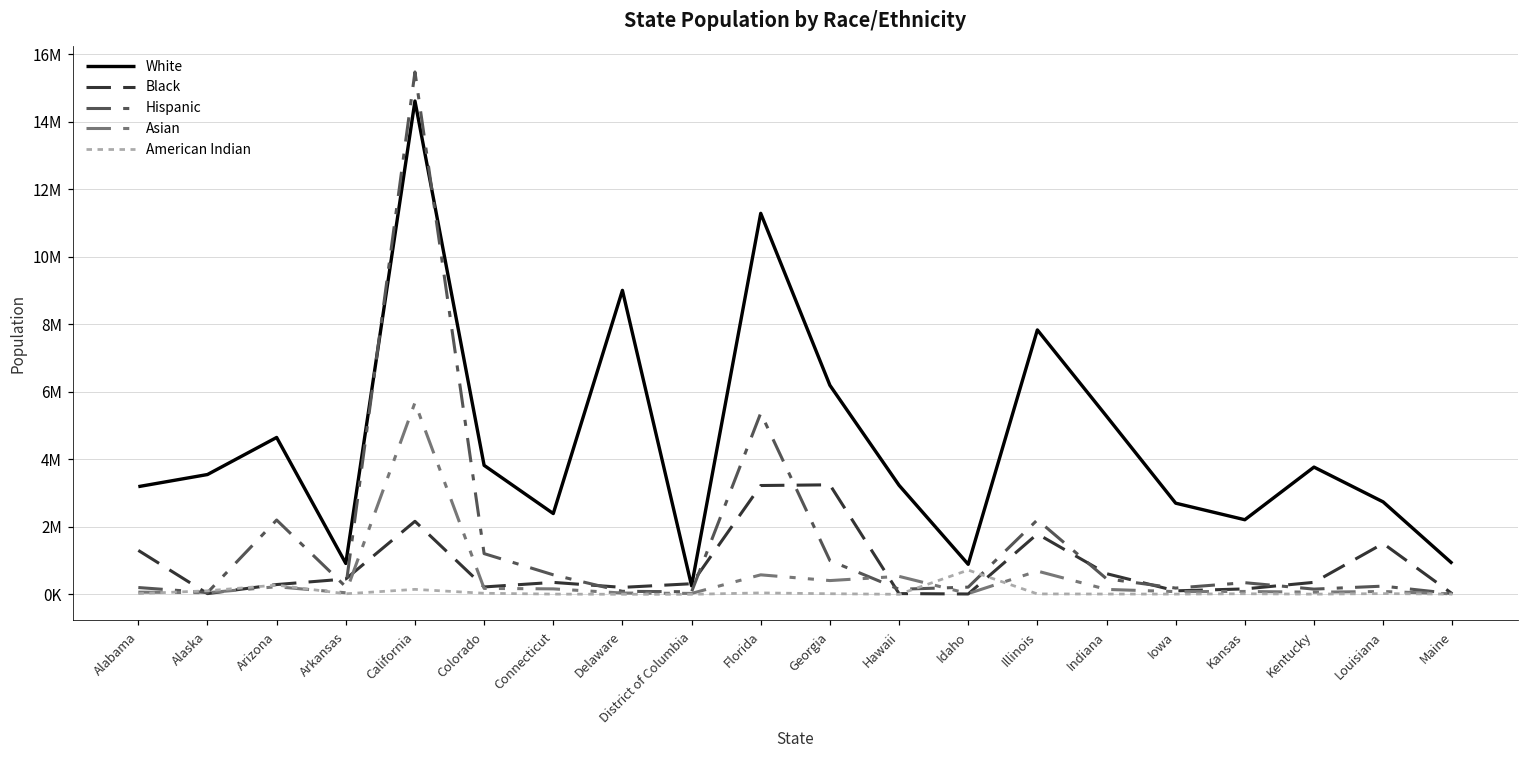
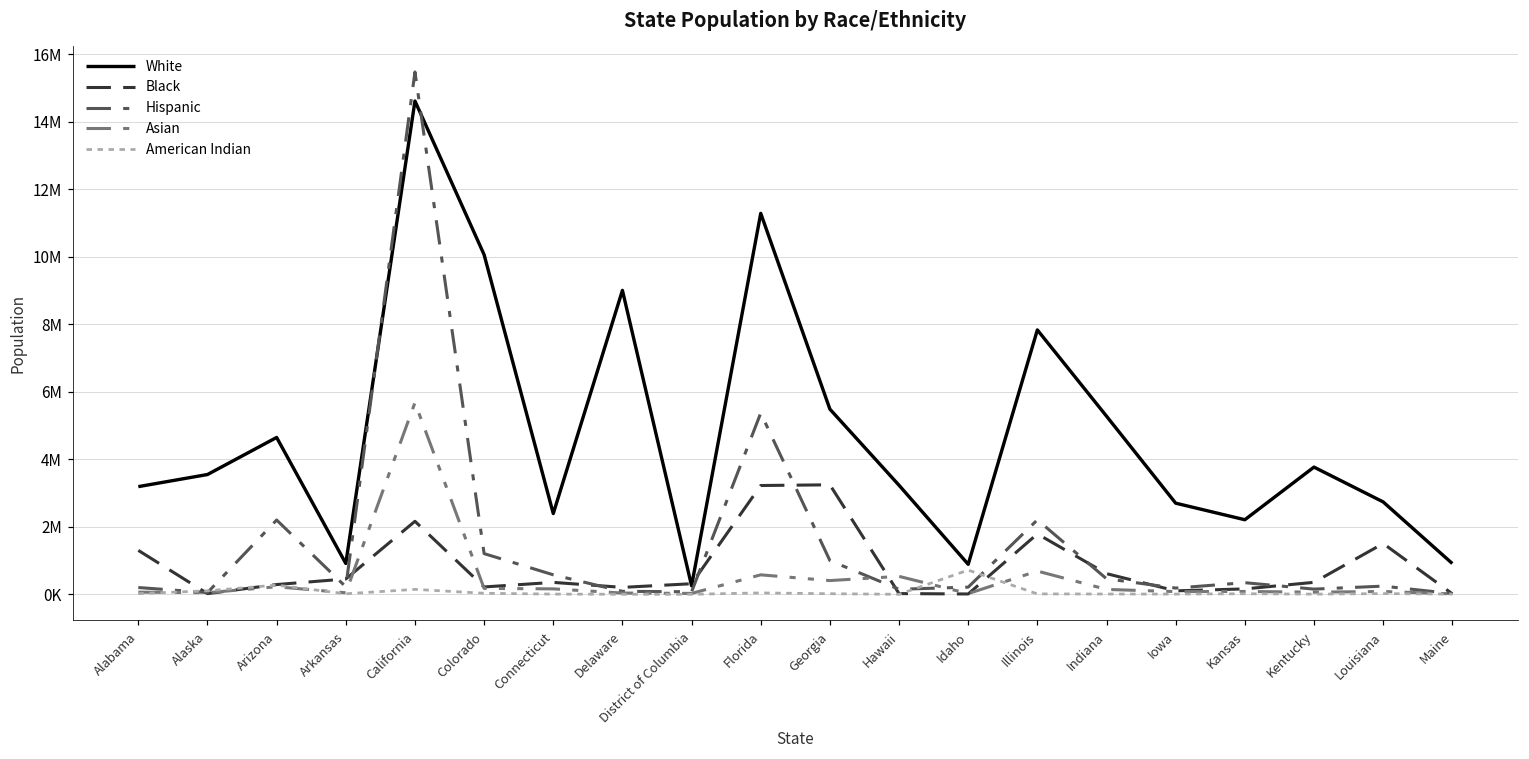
White, Colorado: 3800000 -> 10100000
White, Georgia: 6200000 -> 5500000
